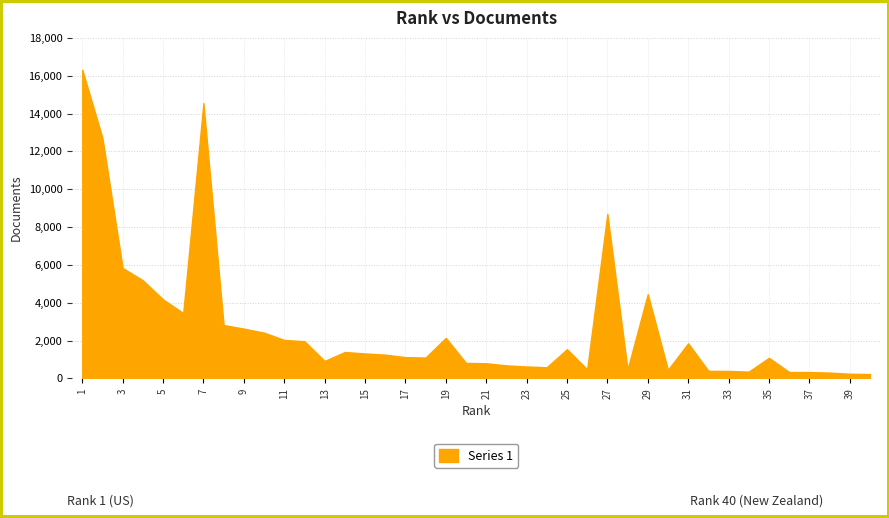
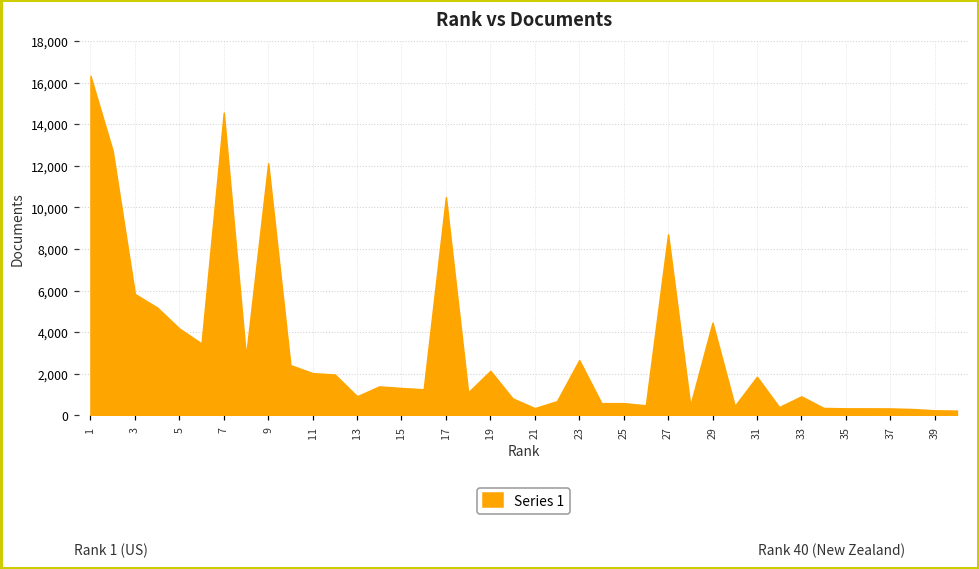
9: 2,600 -> 12,100
17: 1,100 -> 10,500
21: 800 -> 400
23: 600 -> 2,700
25: 1,500 -> 600
33: 400 -> 900
35: 1,100 -> 300
